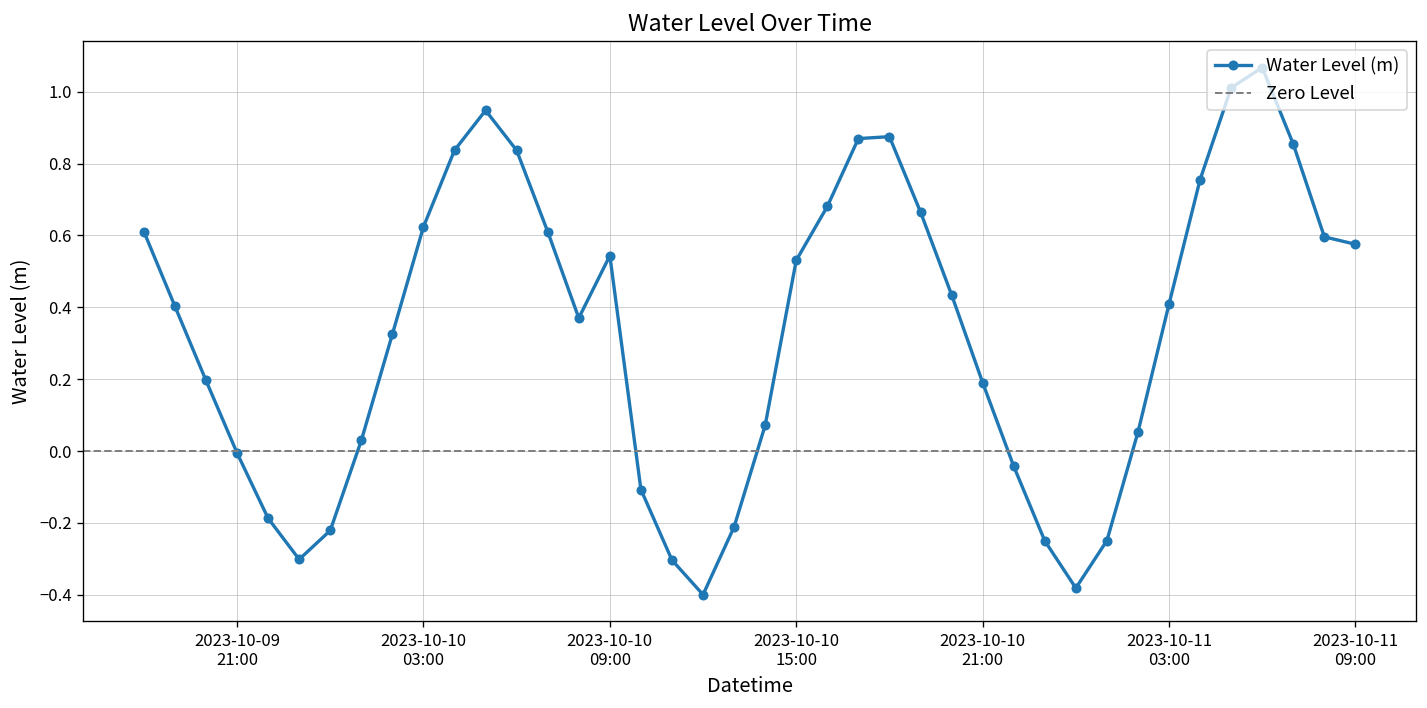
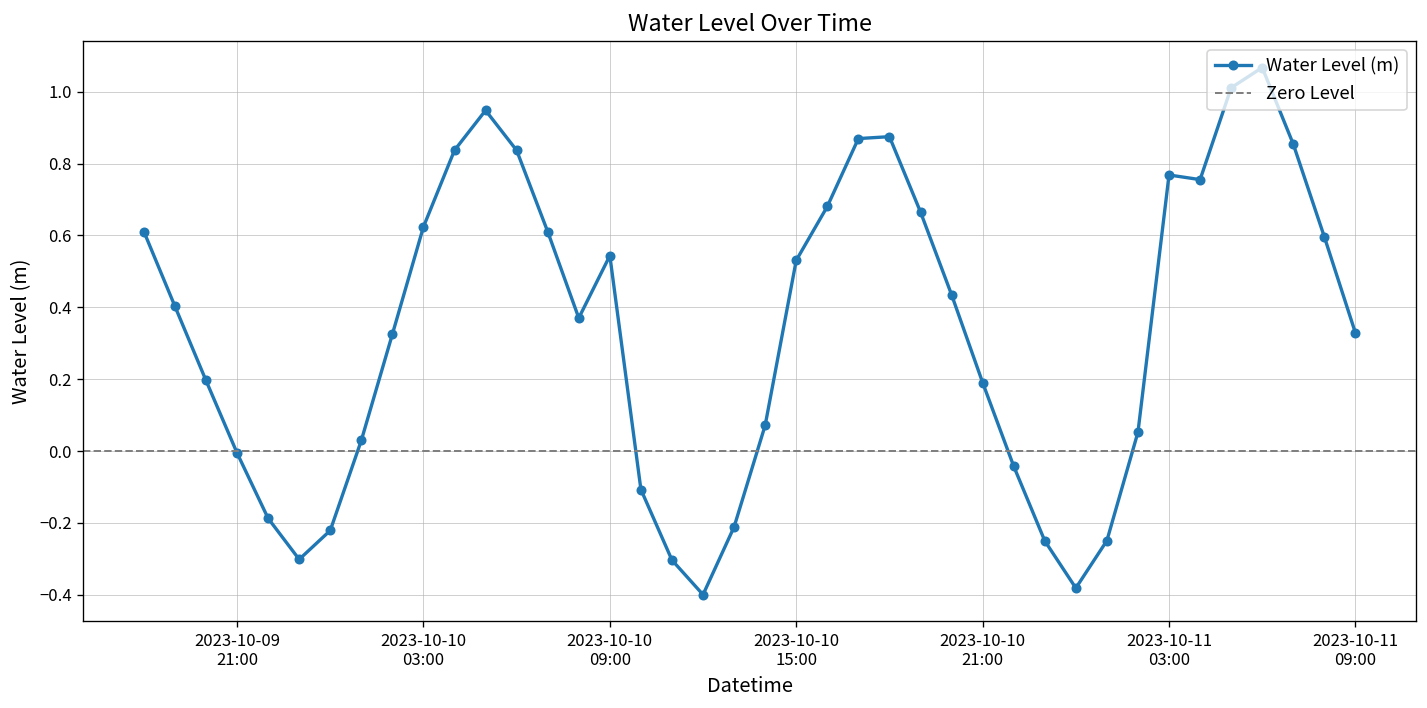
2023-10-11 03:00: 0.41 -> 0.77
2023-10-11 09:00: 0.58 -> 0.33
